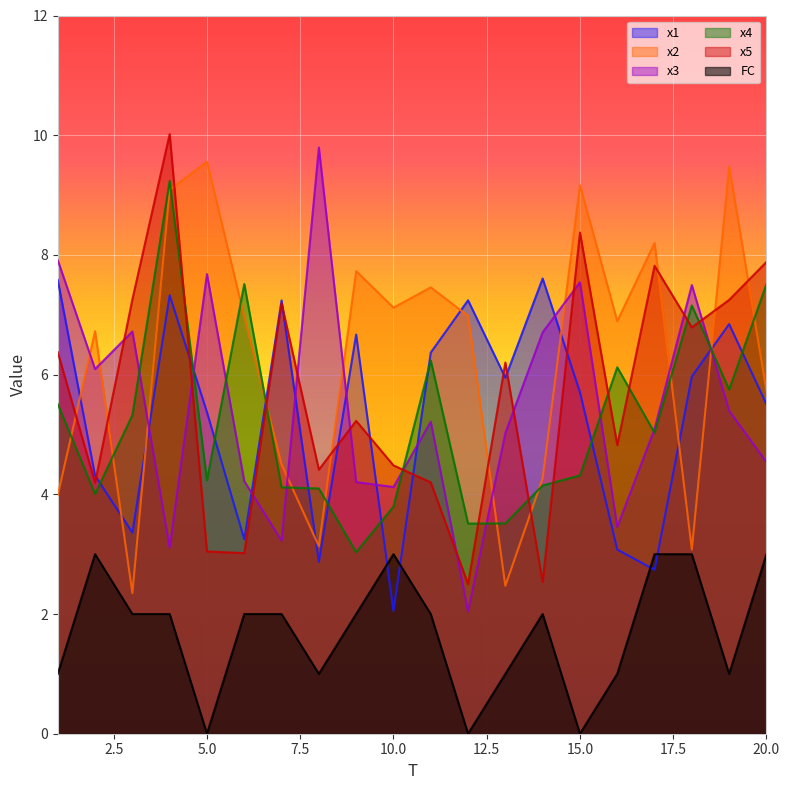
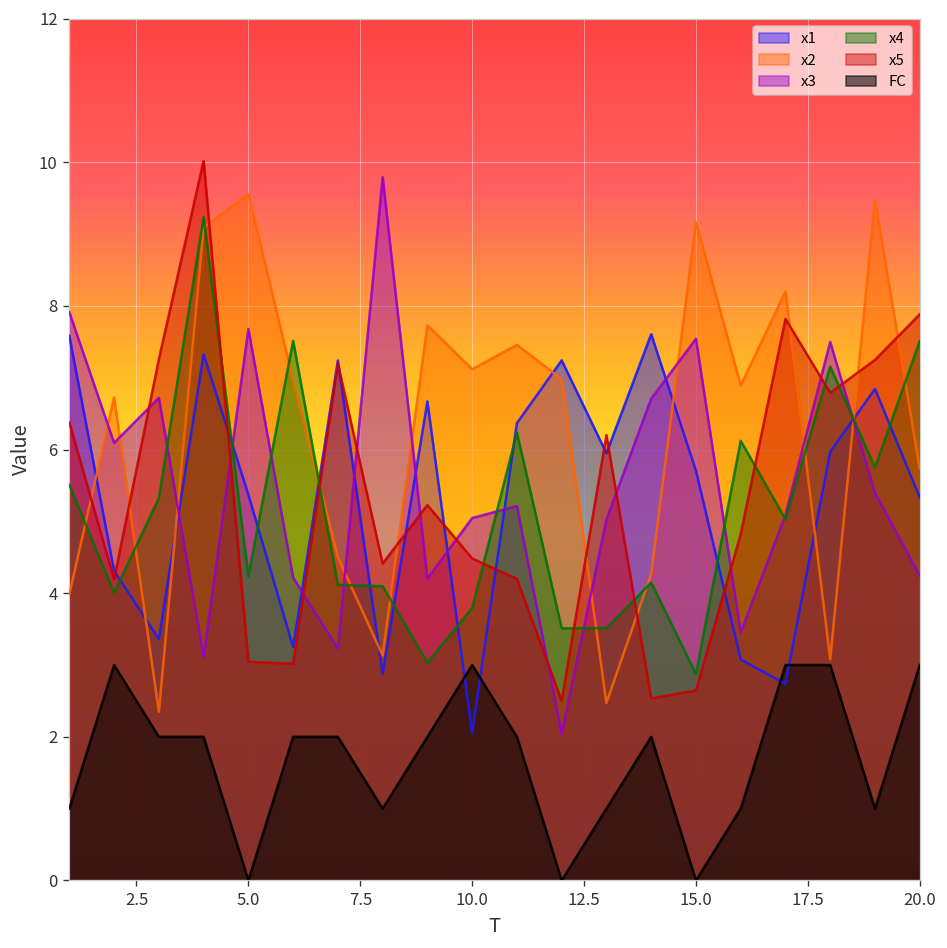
x3, 10.0: 4.1 -> 5.0
x4, 15.0: 4.3 -> 2.9
x5, 15.0: 8.4 -> 2.6
x1, 20.0: 5.5 -> 5.3
x3, 20.0: 4.5 -> 4.2
